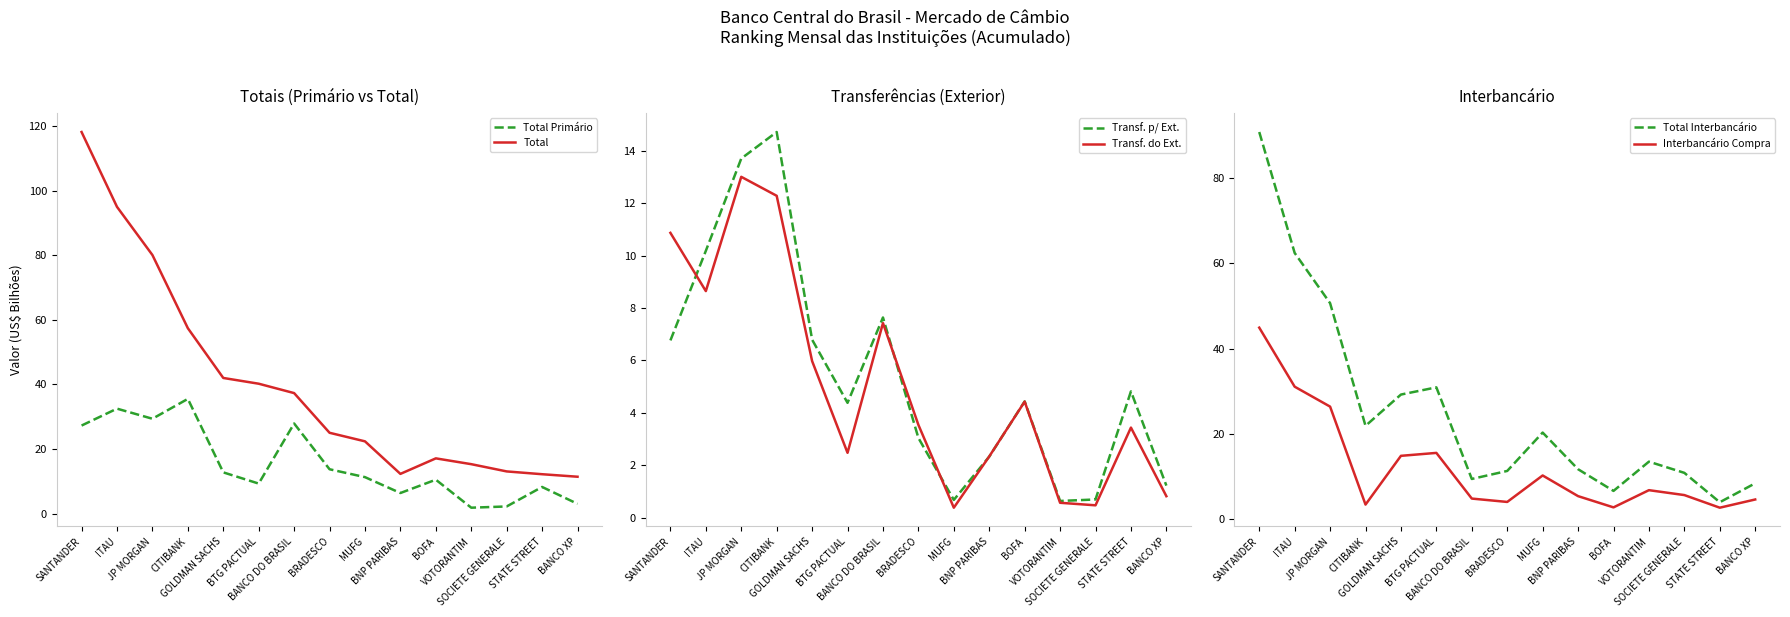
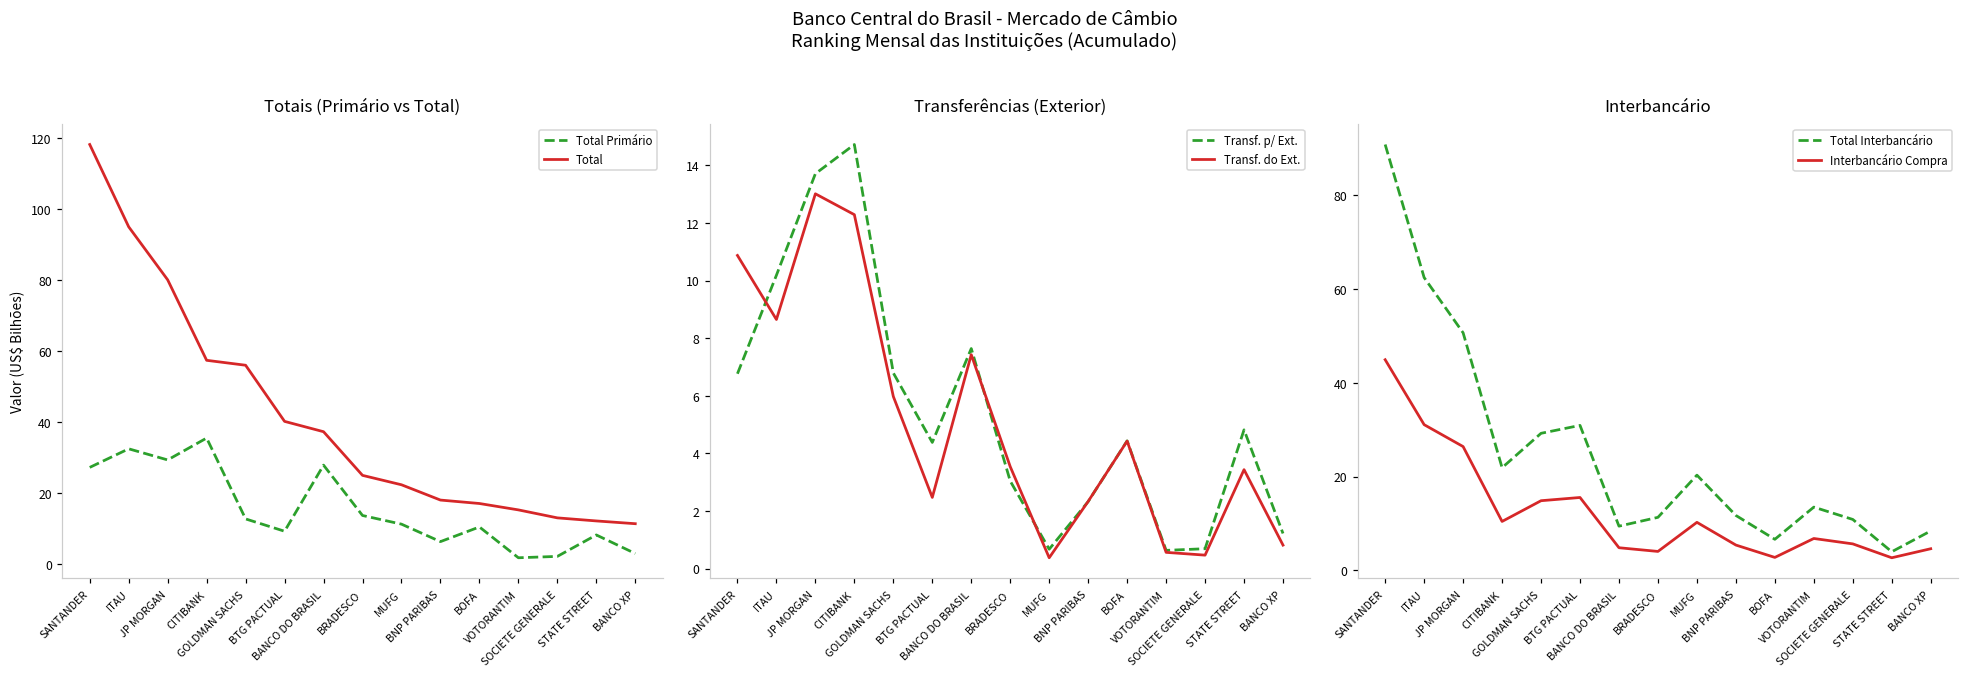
Totais (Primário vs Total), Total, GOLDMAN SACHS: 42 -> 56
Totais (Primário vs Total), Total, BNP PARIBAS: 12 -> 18
Interbancário, Interbancário Compra, CITIBANK: 3 -> 10
